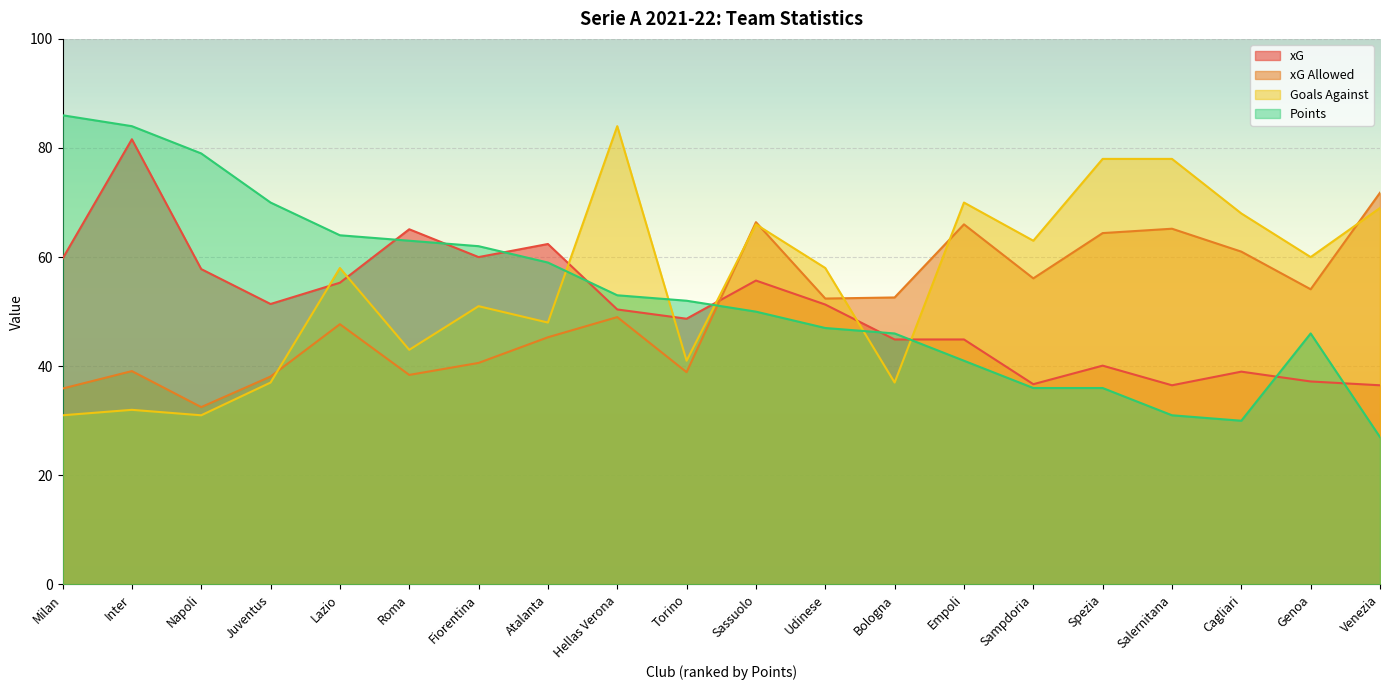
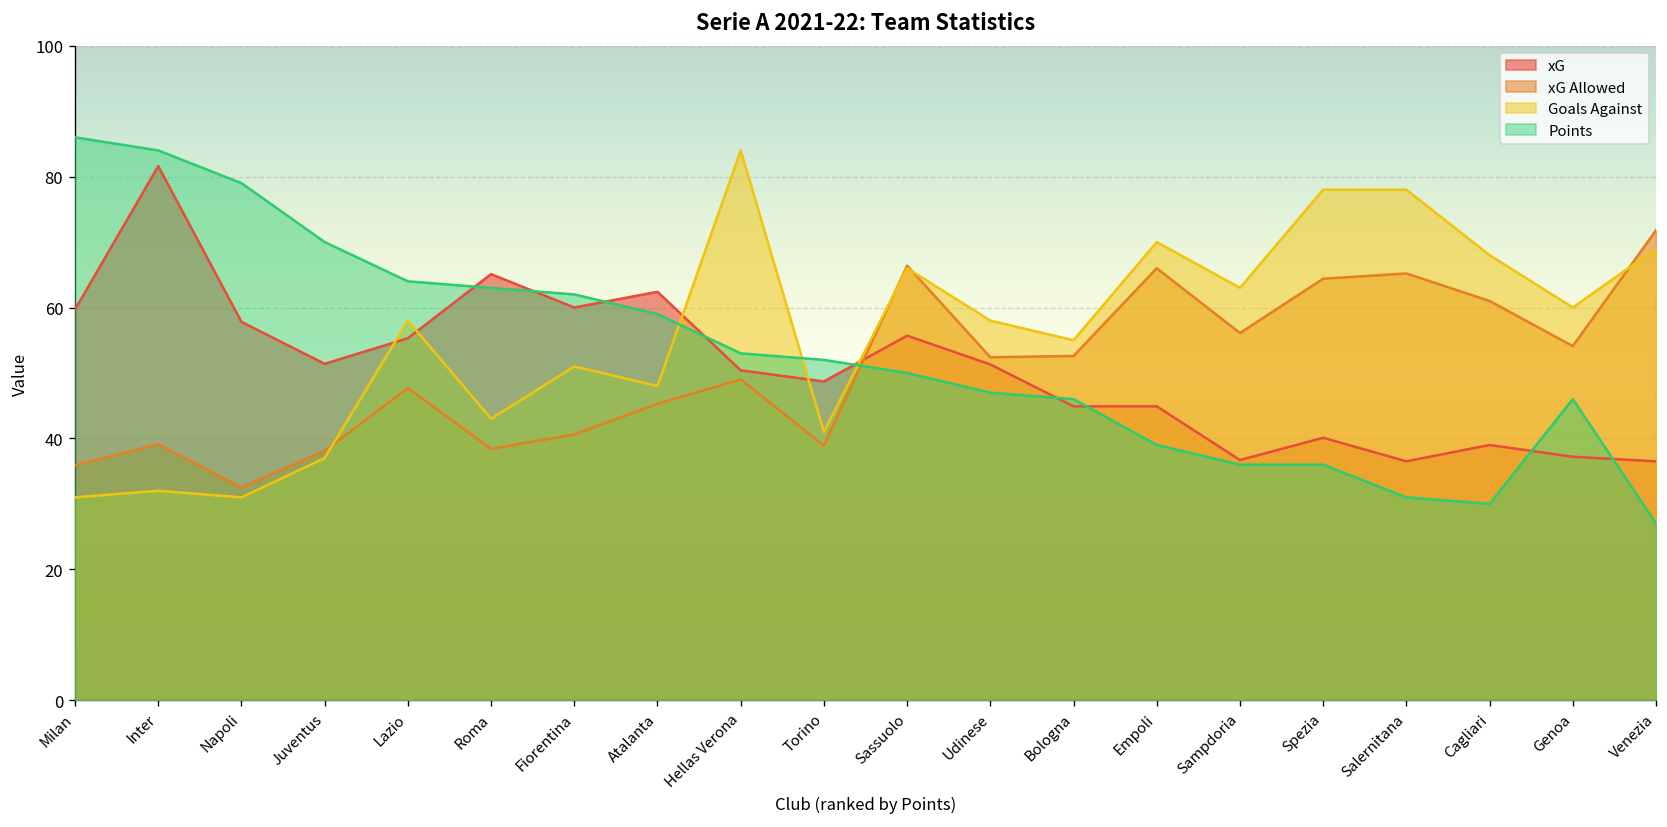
Goals Against, Bologna: 37 -> 55
Points, Empoli: 41 -> 39
